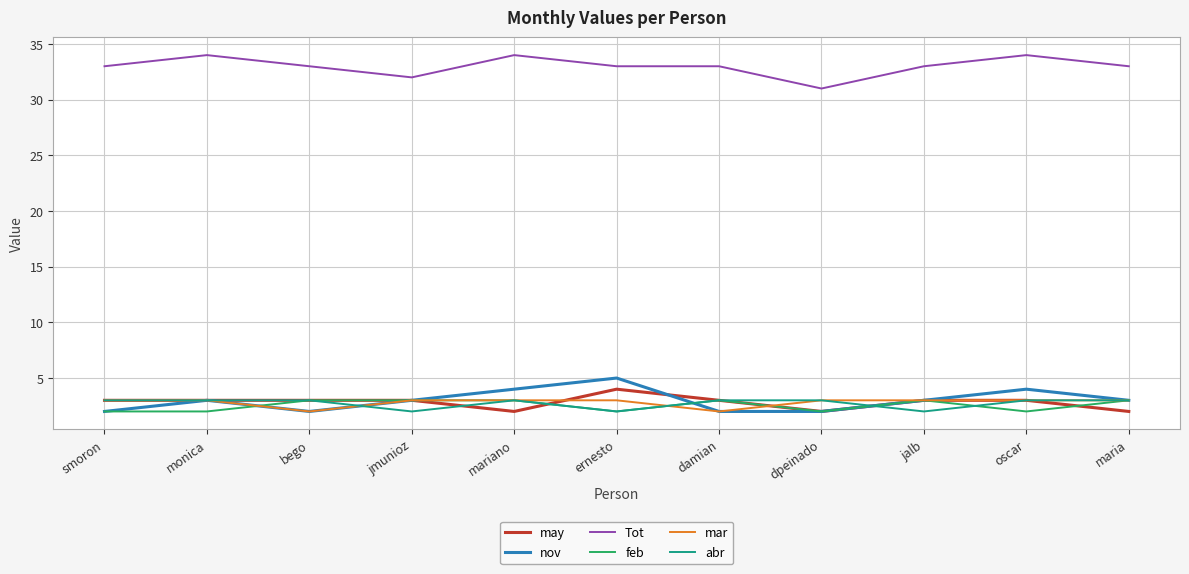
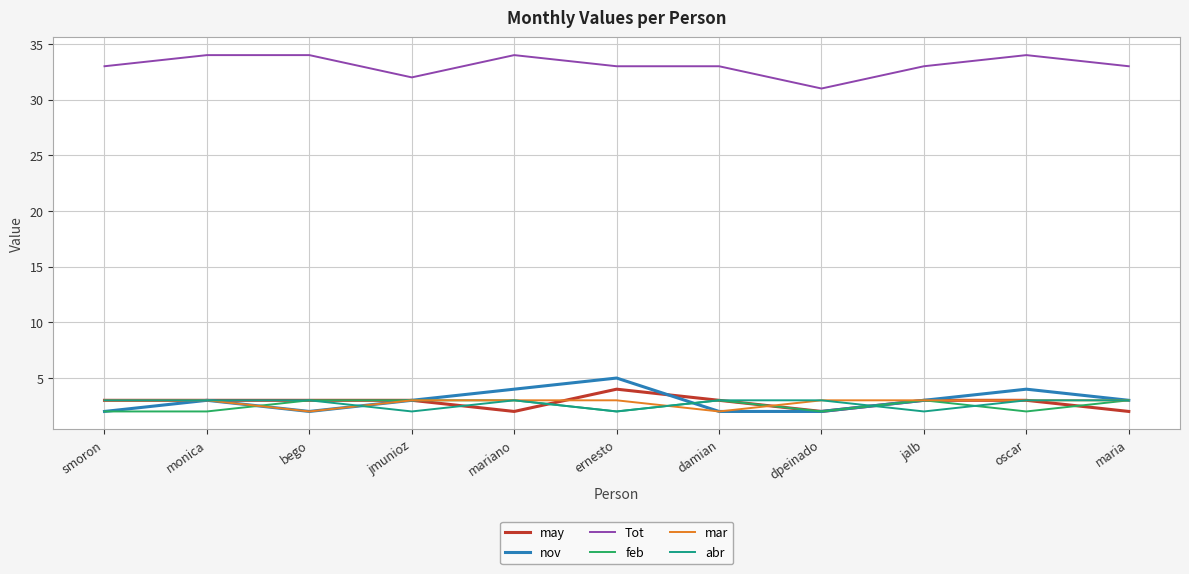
Tot, bego: 33 -> 34
